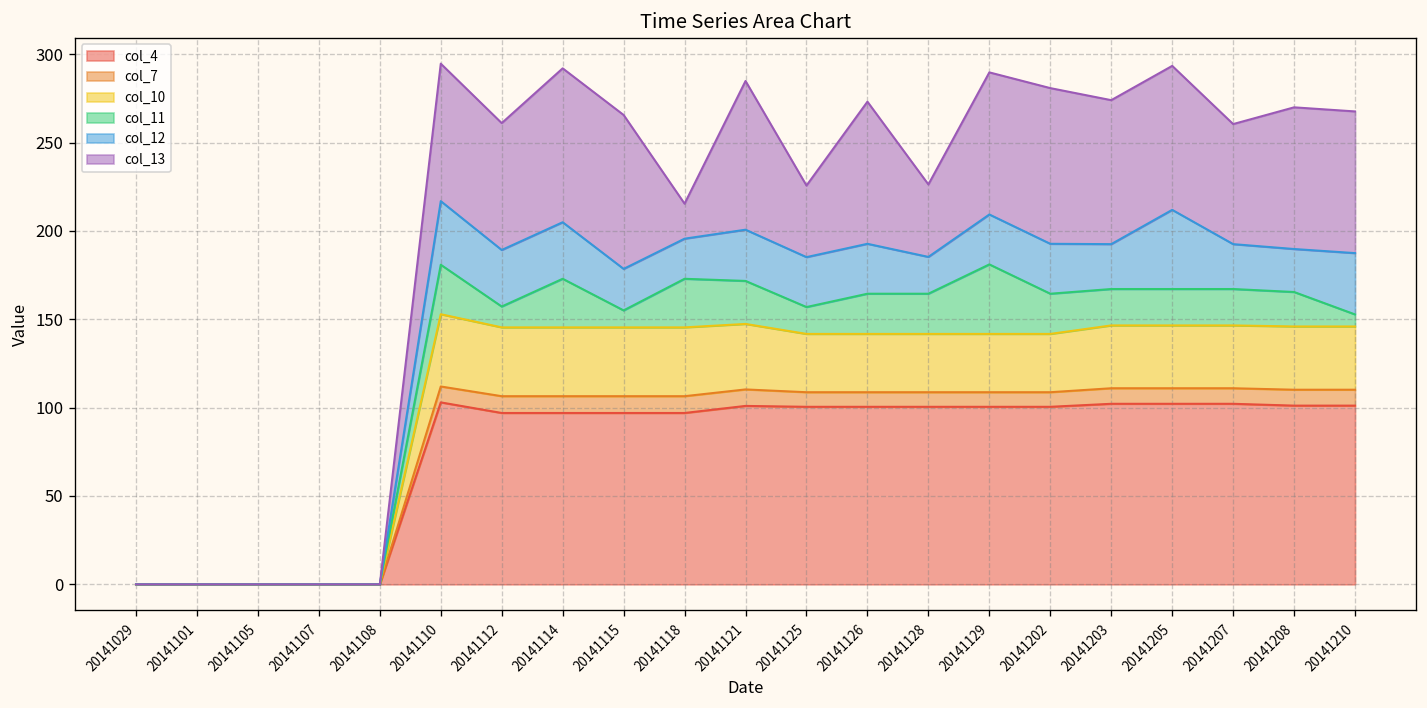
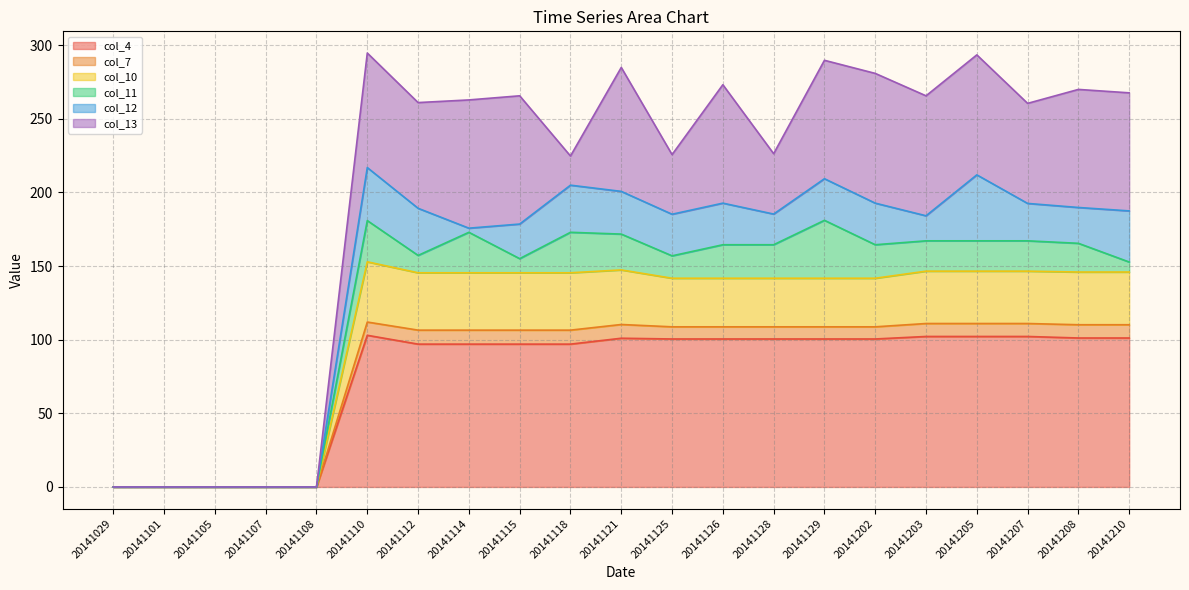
col_12, 20141114: 32 -> 3
col_12, 20141118: 23 -> 32
col_12, 20141203: 25 -> 17
